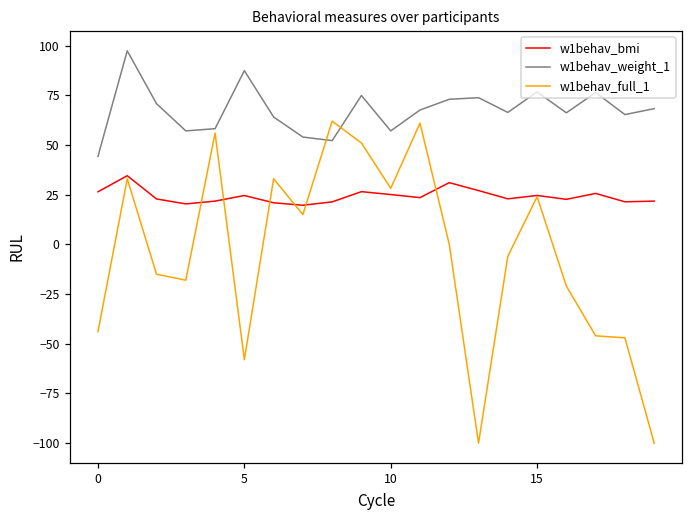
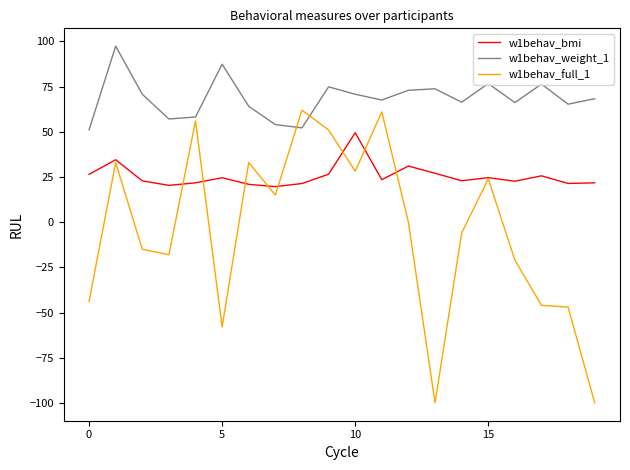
w1behav_weight_1, 0: 44 -> 51
w1behav_bmi, 10: 25 -> 49
w1behav_weight_1, 10: 57 -> 71
